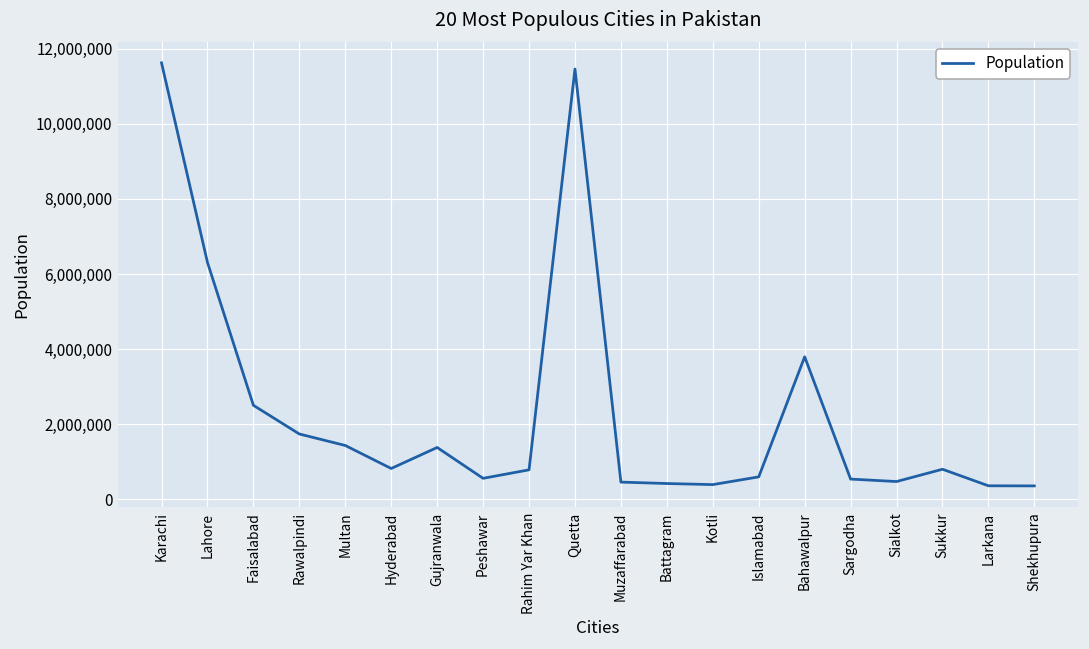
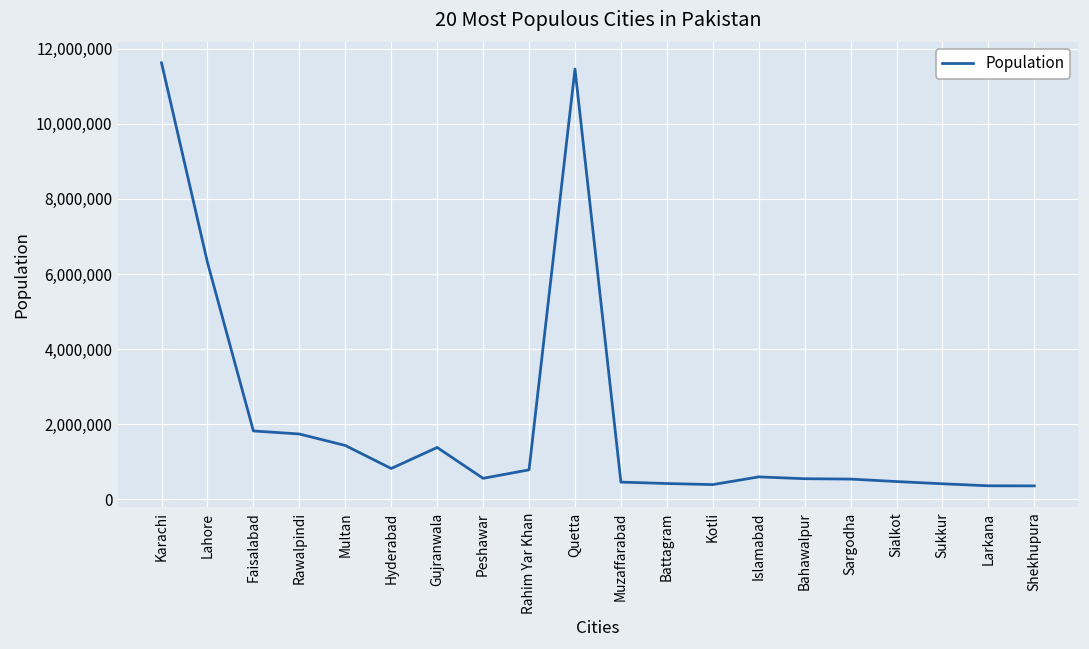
Faisalabad: 2,500,000 -> 1,800,000
Bahawalpur: 3,800,000 -> 600,000
Sukkur: 800,000 -> 400,000
